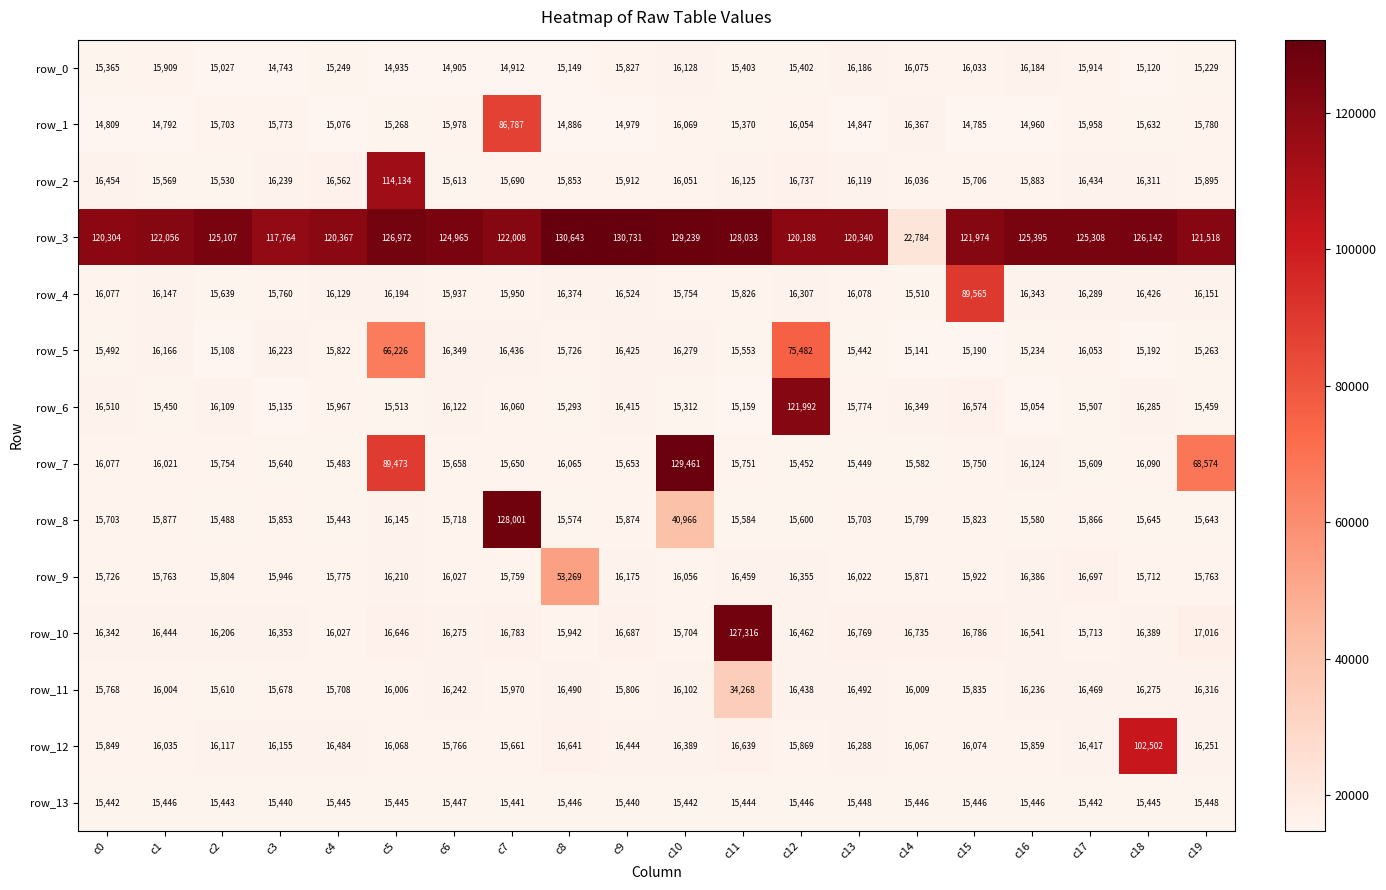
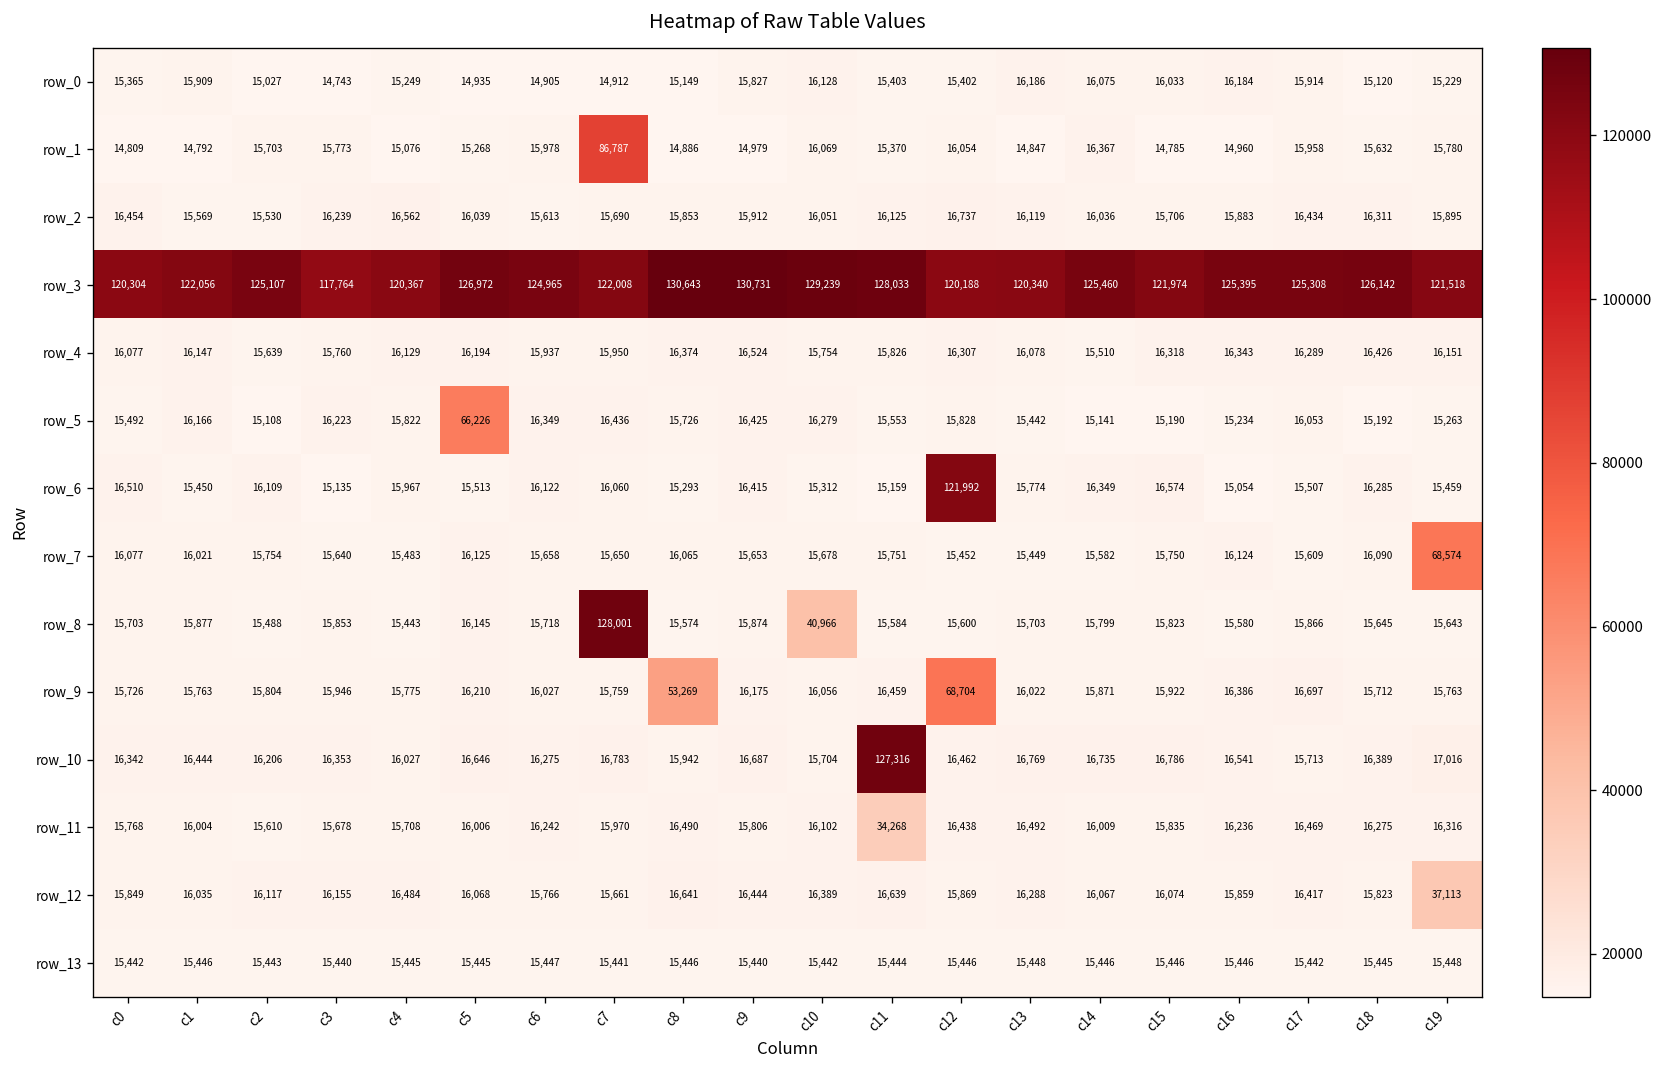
row_2, c5: 114,134 -> 16,039
row_3, c14: 22,784 -> 125,460
row_4, c15: 89,565 -> 16,318
row_5, c12: 75,482 -> 15,828
row_7, c5: 89,473 -> 16,125
row_7, c10: 129,461 -> 15,678
row_9, c12: 16,355 -> 68,704
row_12, c18: 102,502 -> 15,823
row_12, c19: 16,251 -> 37,113
